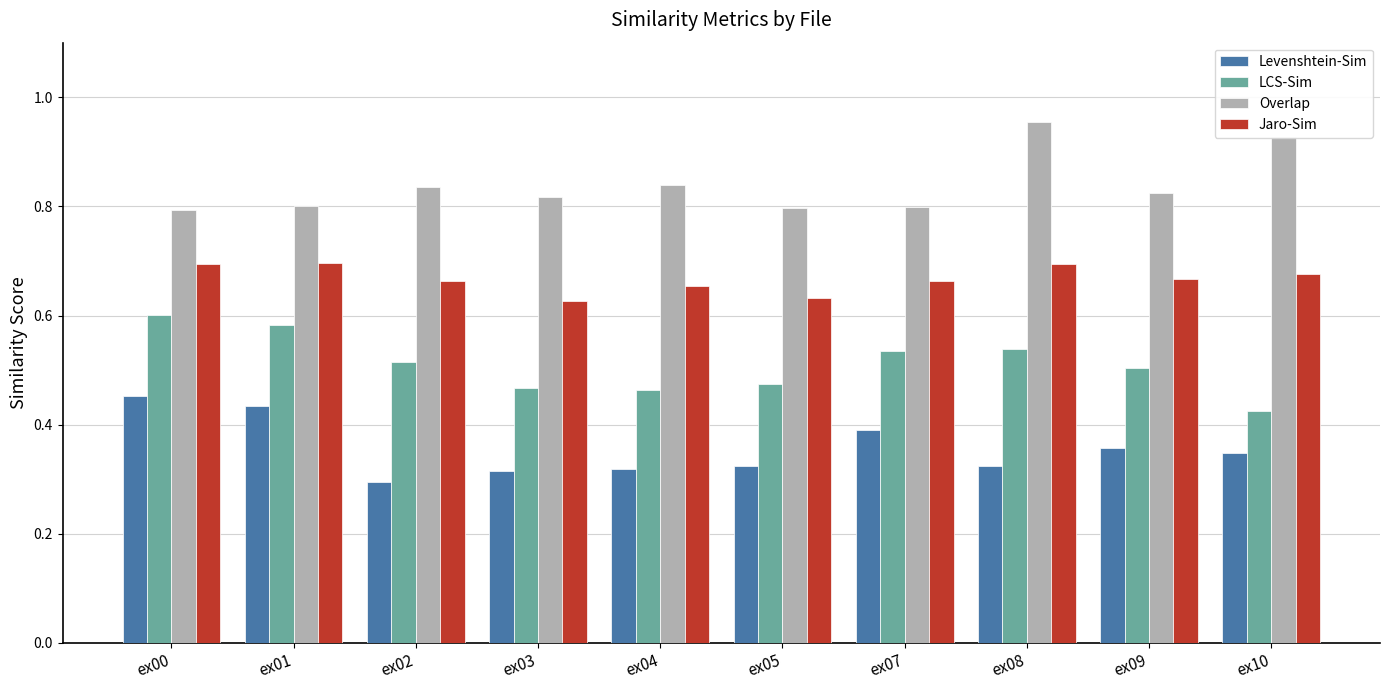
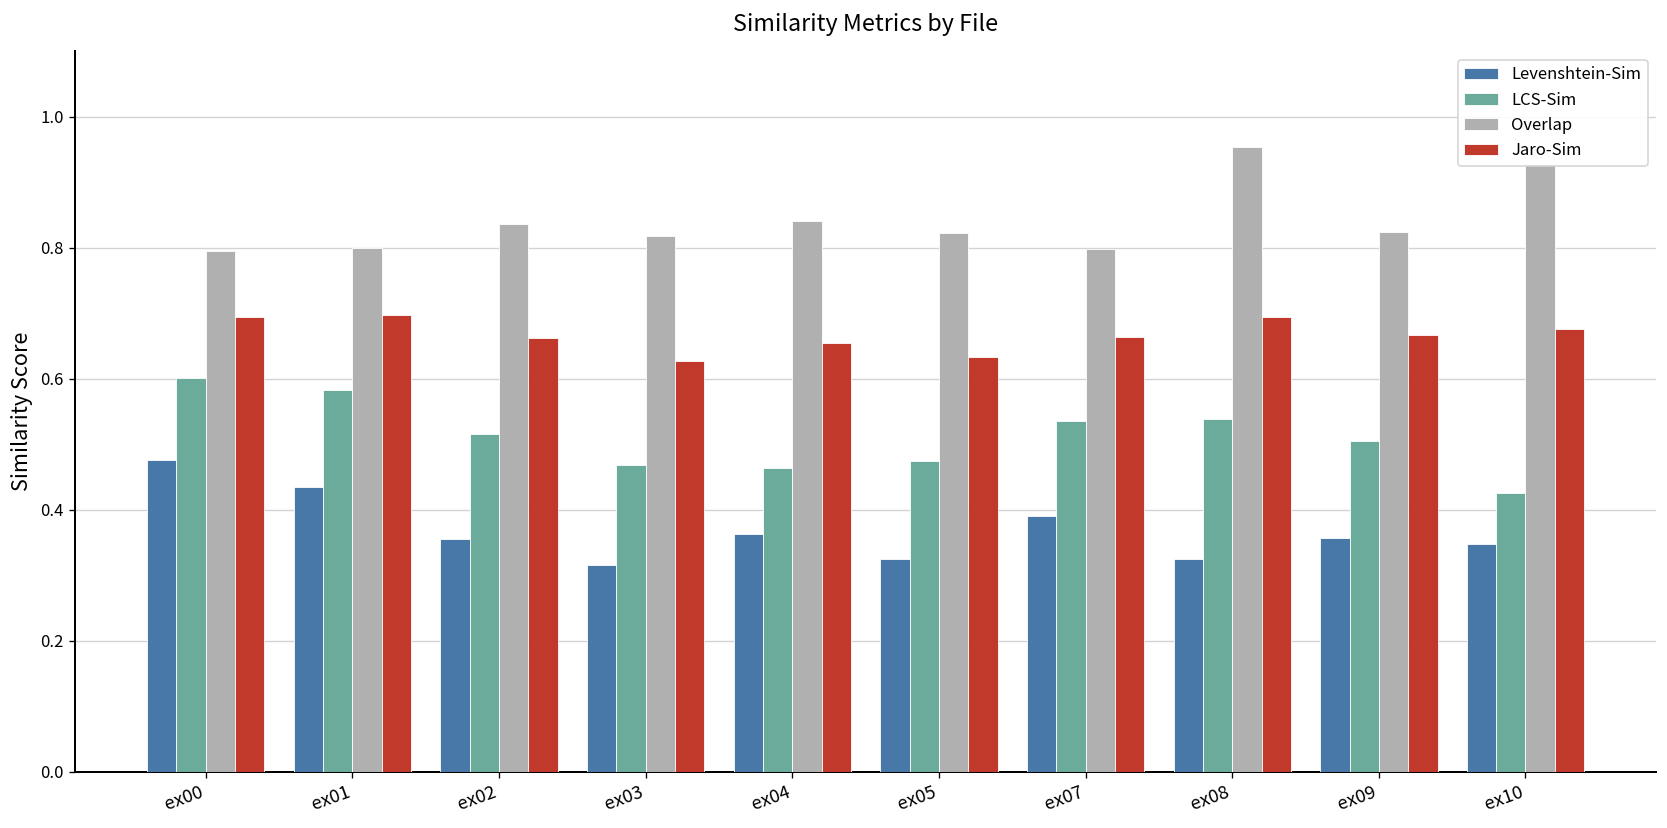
Levenshtein-Sim, ex00: 0.45 -> 0.48
Levenshtein-Sim, ex02: 0.29 -> 0.36
Levenshtein-Sim, ex04: 0.32 -> 0.36
Overlap, ex05: 0.80 -> 0.82
